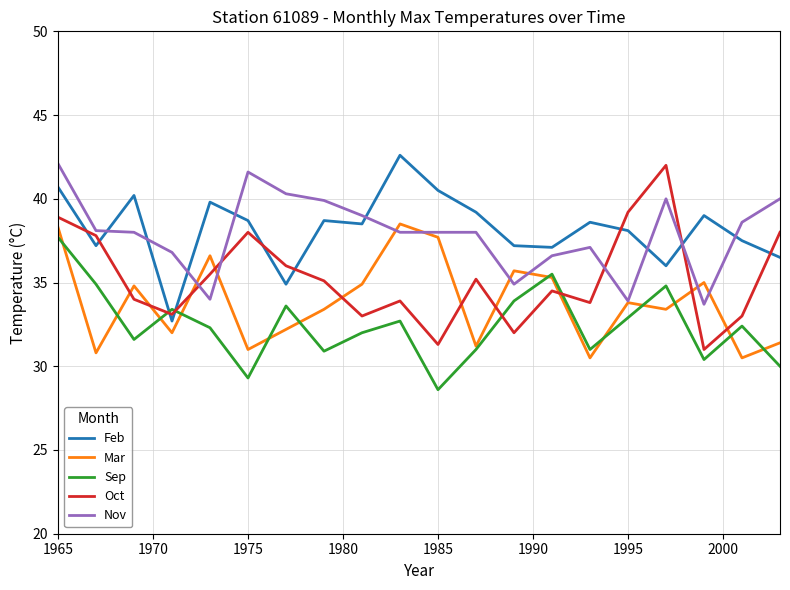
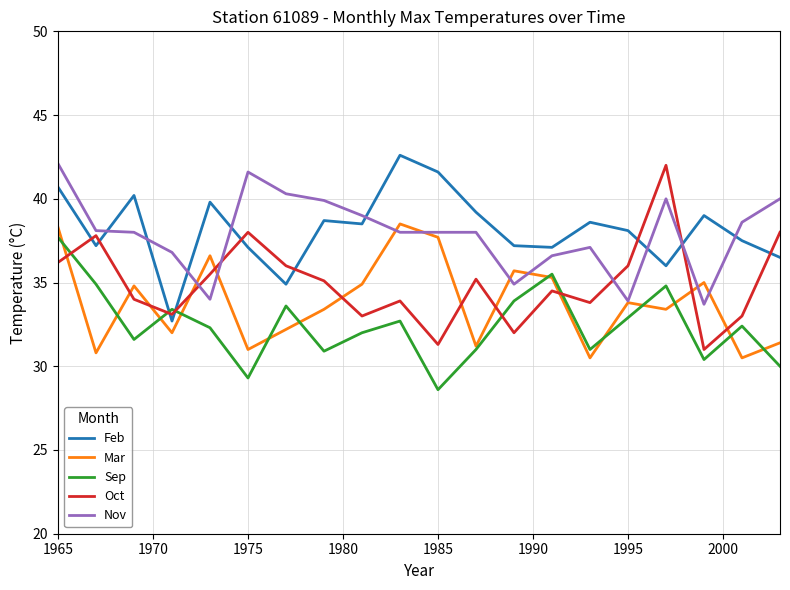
Oct, 1965: 38.9 -> 36.2
Feb, 1975: 38.7 -> 37.1
Feb, 1985: 40.5 -> 41.6
Oct, 1995: 39.2 -> 36.0
